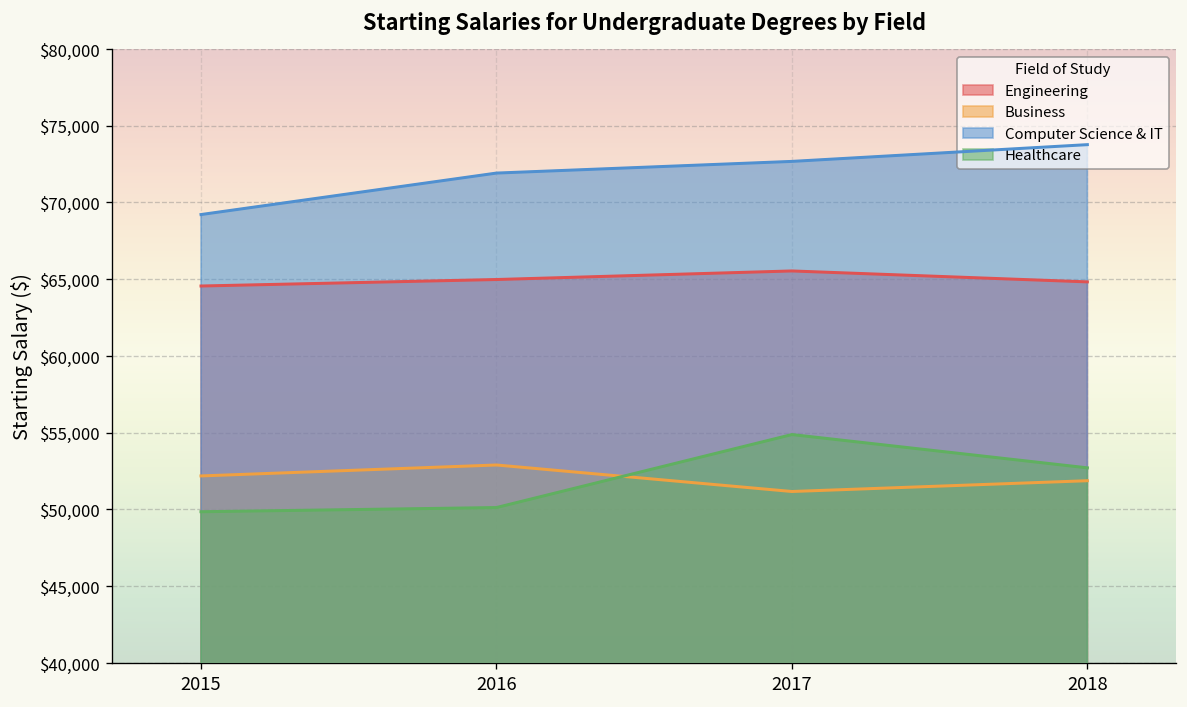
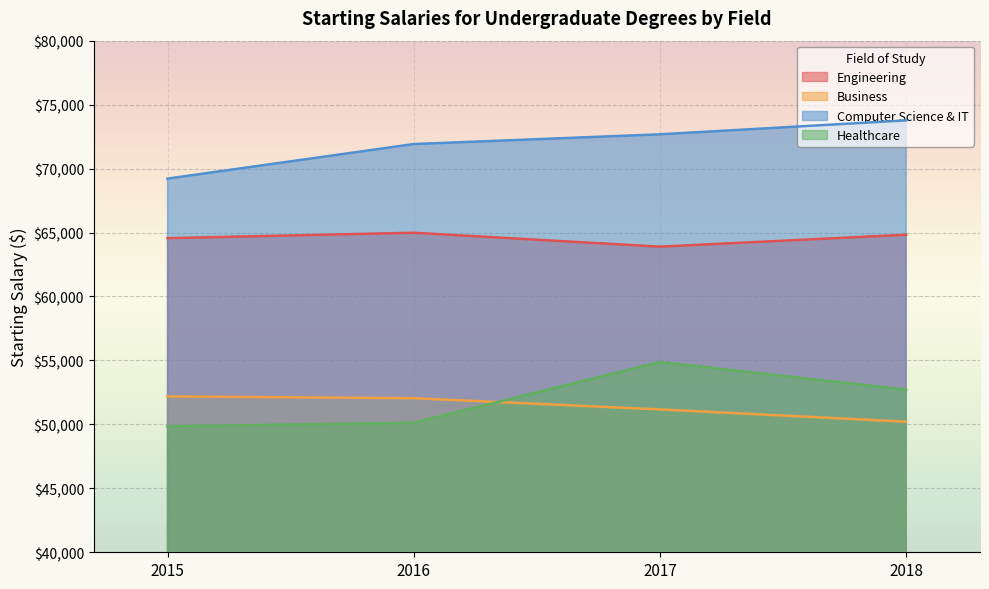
Business, 2016: $52,900 -> $52,000
Engineering, 2017: $65,500 -> $63,900
Business, 2018: $51,900 -> $50,200
